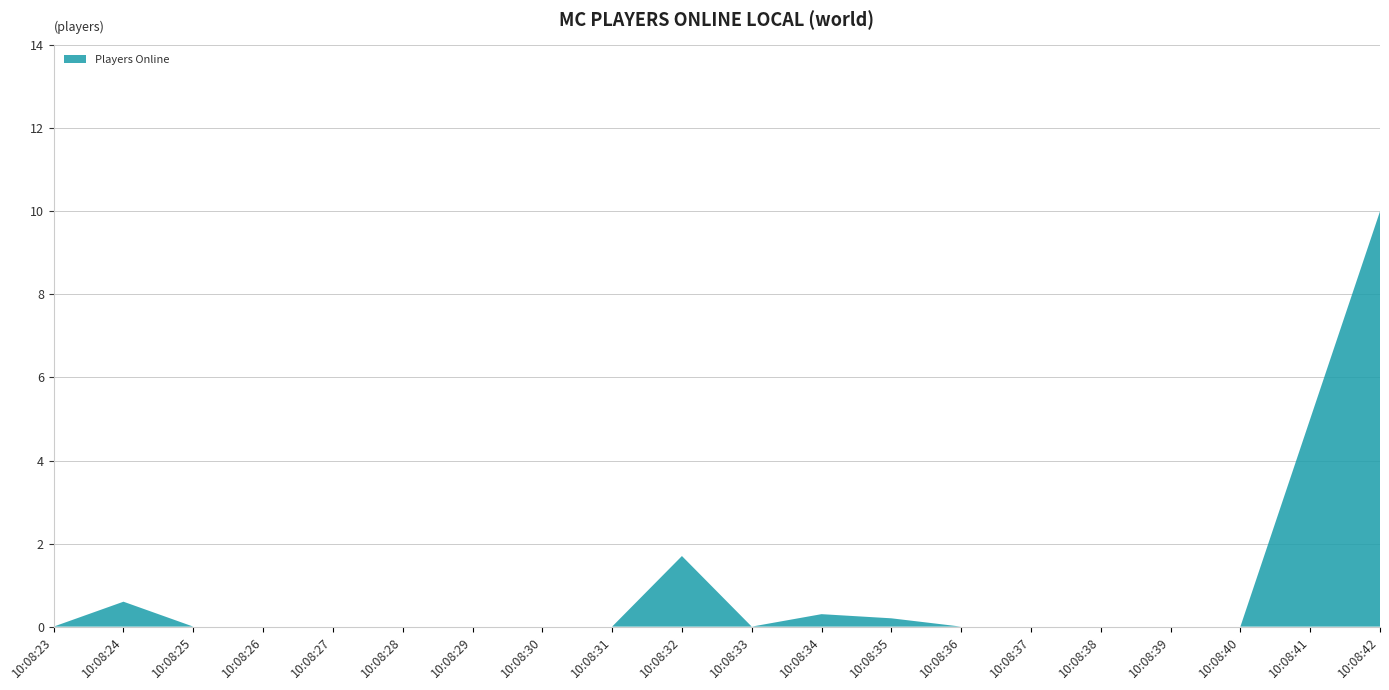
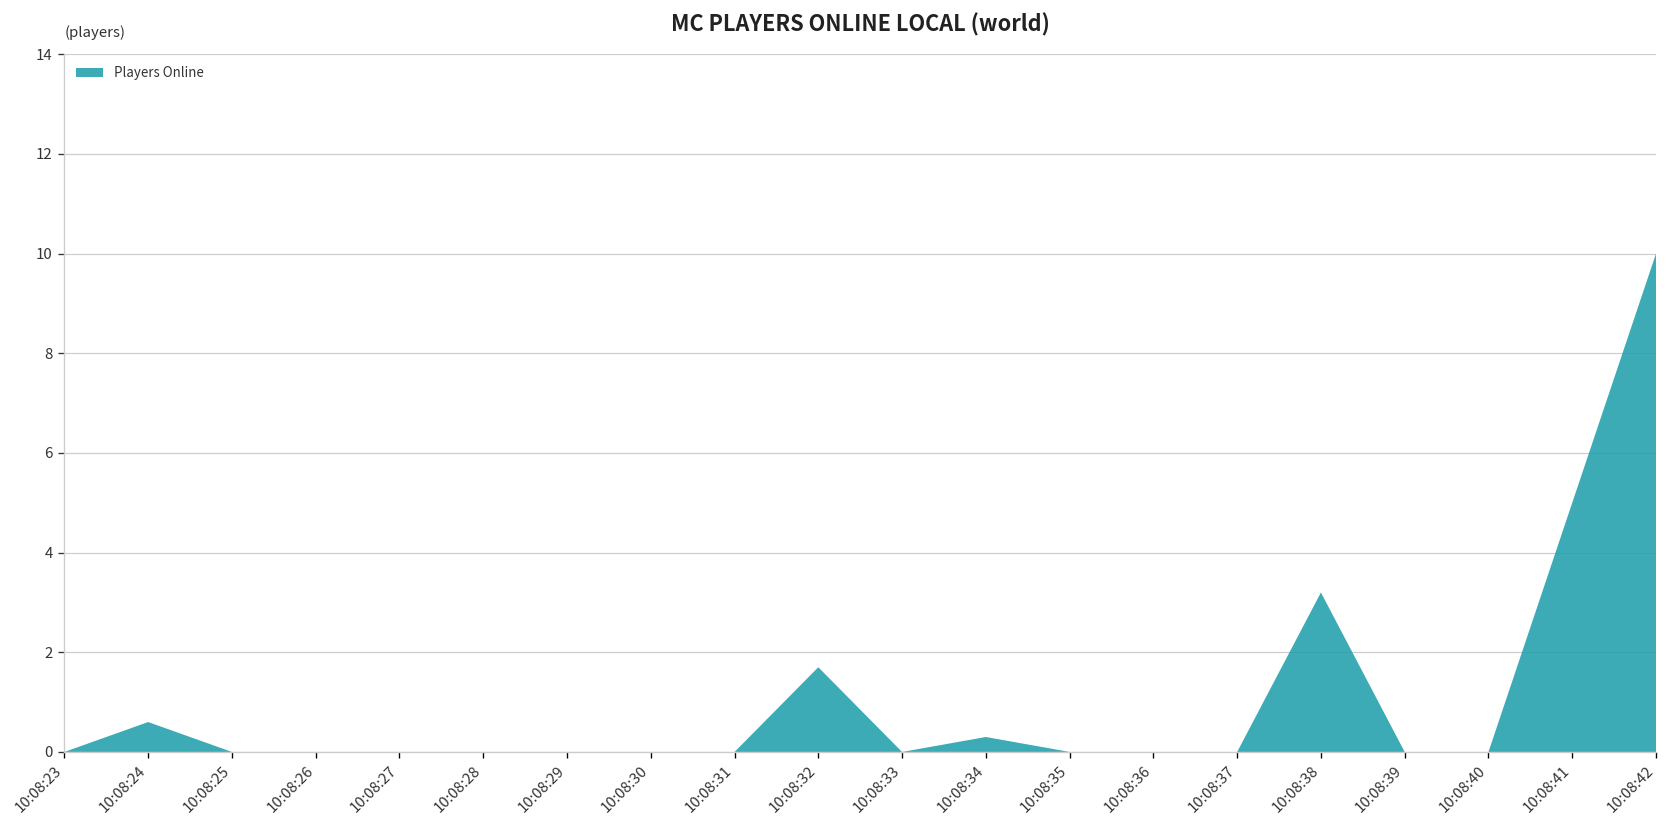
10:08:35: 0.2 -> 0.0
10:08:38: 0.0 -> 3.2
